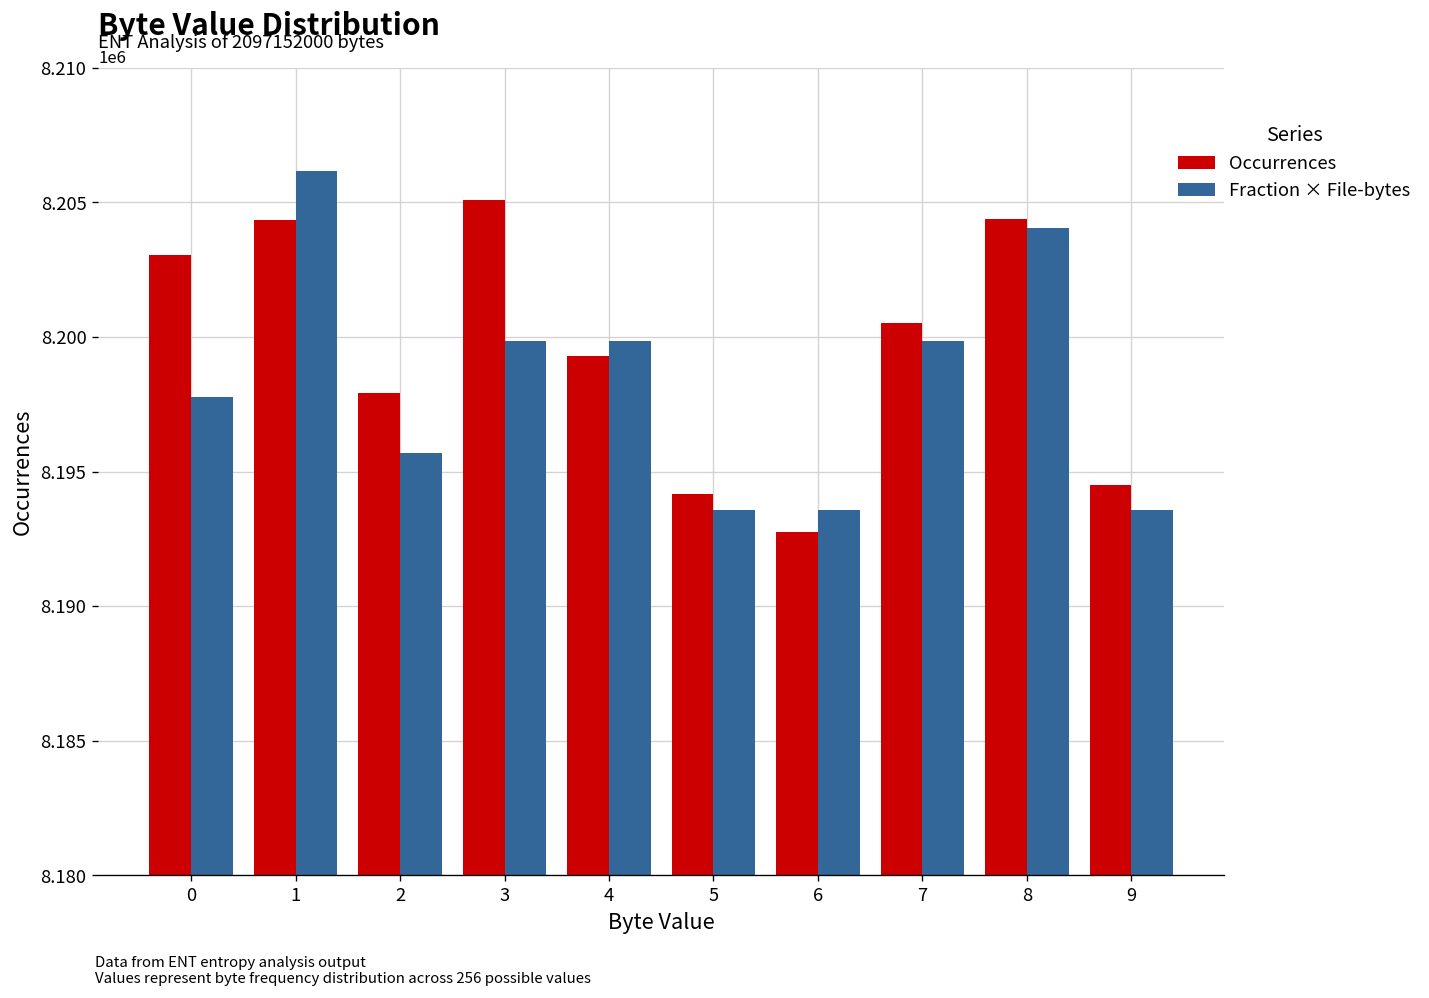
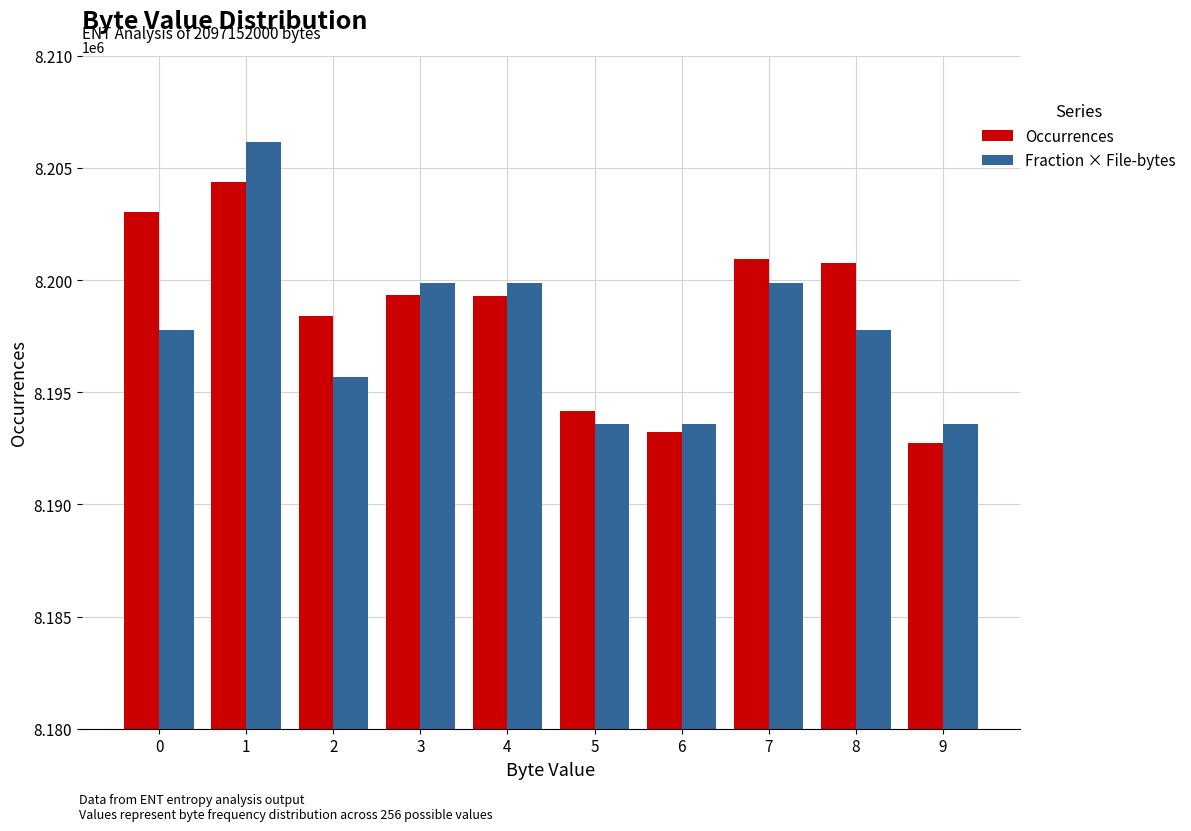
Occurrences, 2: 8197900 -> 8198400
Occurrences, 3: 8205100 -> 8199300
Occurrences, 6: 8192700 -> 8193200
Occurrences, 7: 8200500 -> 8200900
Occurrences, 8: 8204400 -> 8200800
Fraction × File-bytes, 8: 8204100 -> 8197800
Occurrences, 9: 8194500 -> 8192800
